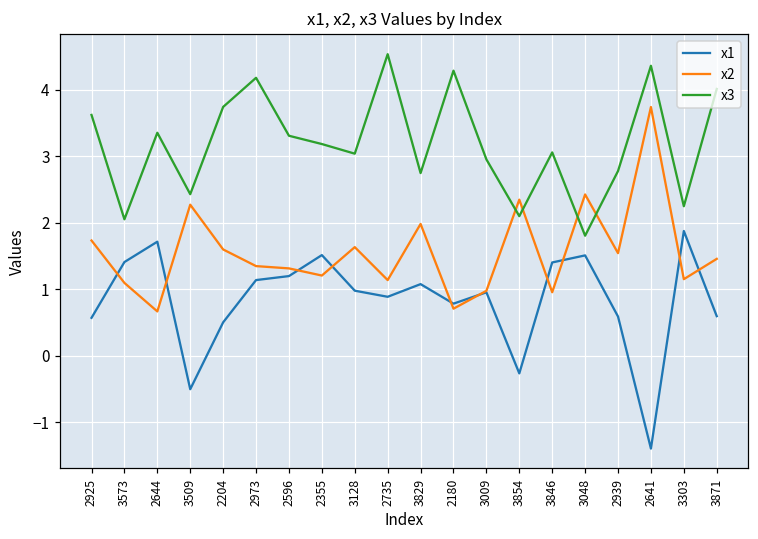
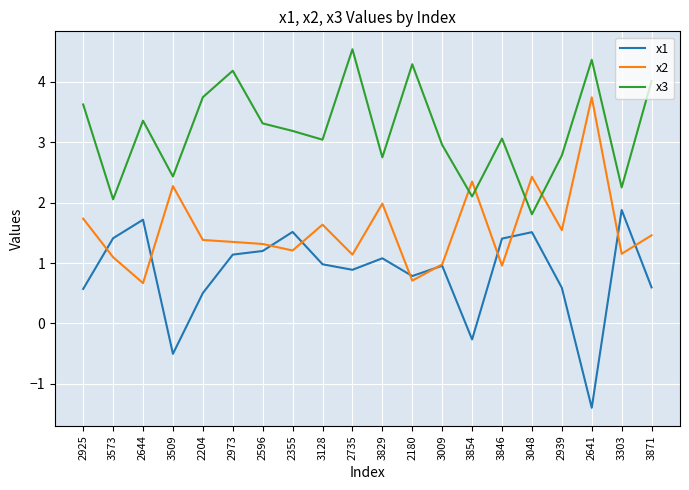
x2, 2204: 1.6 -> 1.4
